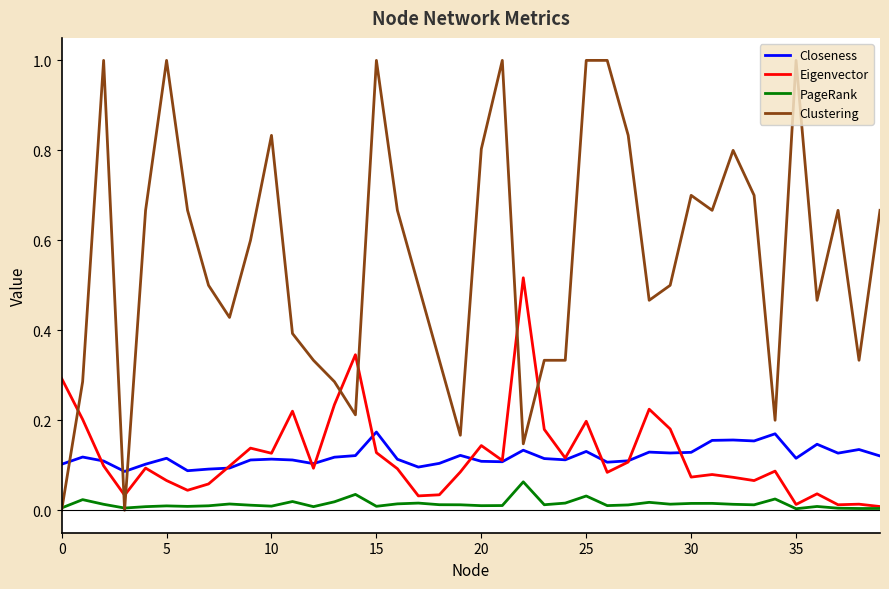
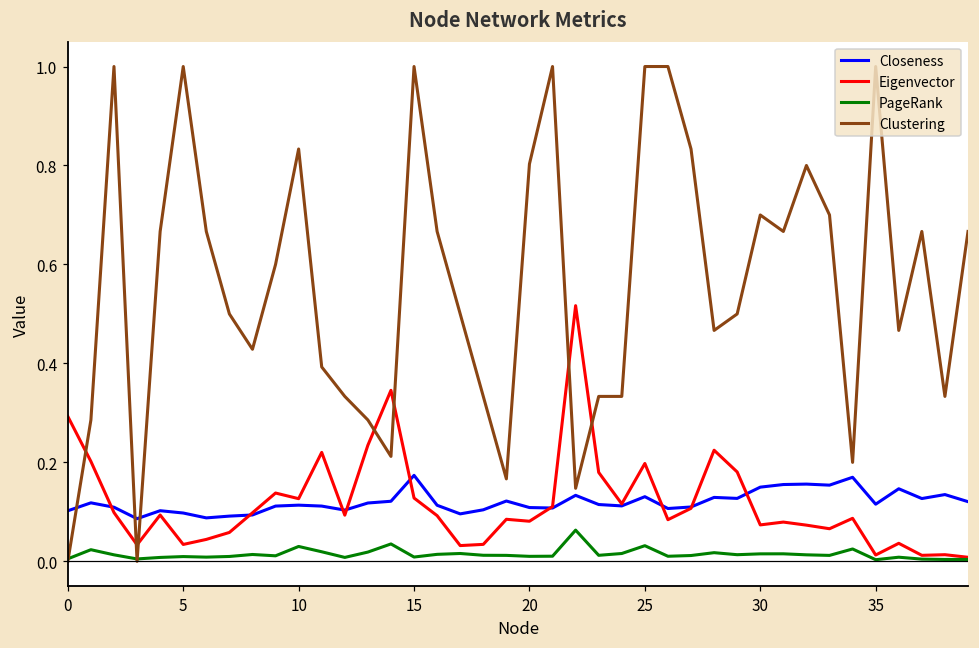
Closeness, 5: 0.12 -> 0.10
Eigenvector, 5: 0.07 -> 0.03
PageRank, 10: 0.01 -> 0.03
Eigenvector, 20: 0.14 -> 0.08
Closeness, 30: 0.13 -> 0.15
